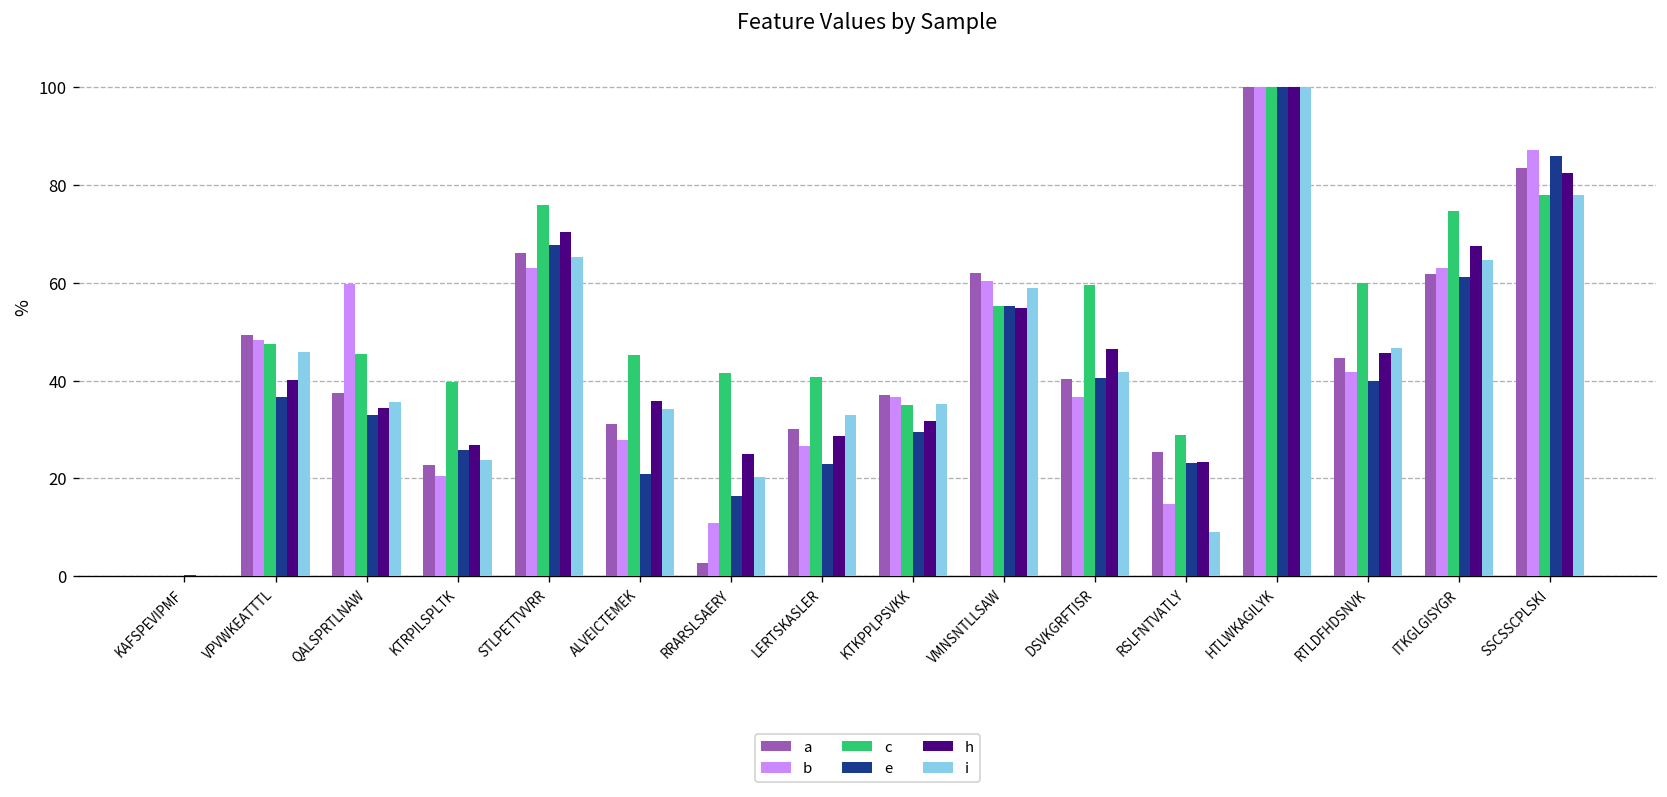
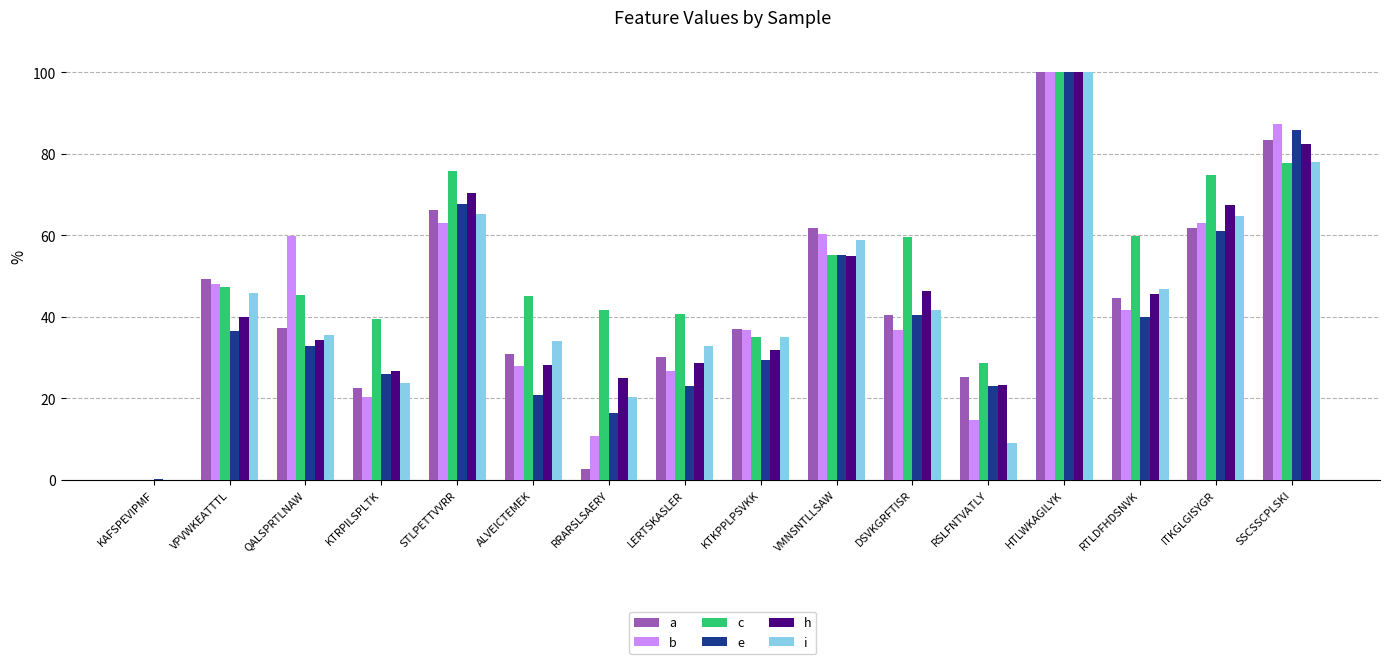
h, ALVEICTEMEK: 36 -> 28
